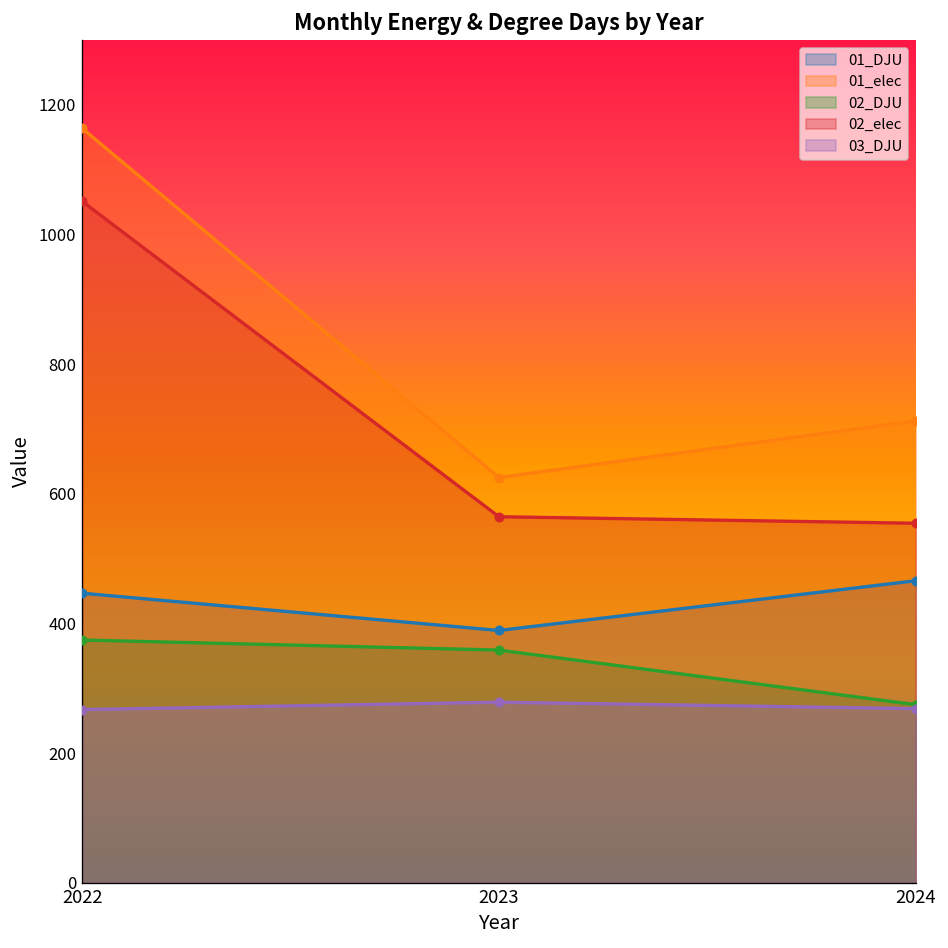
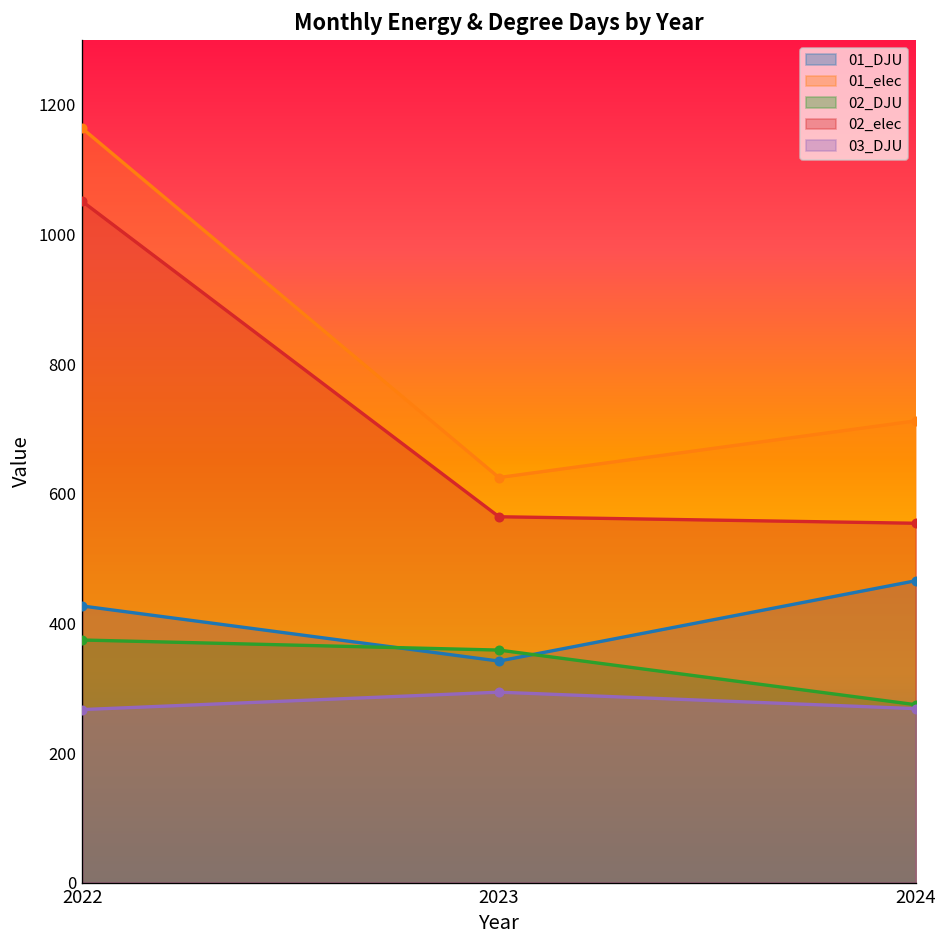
01_DJU, 2022: 450 -> 430
01_DJU, 2023: 390 -> 340
03_DJU, 2023: 280 -> 290
